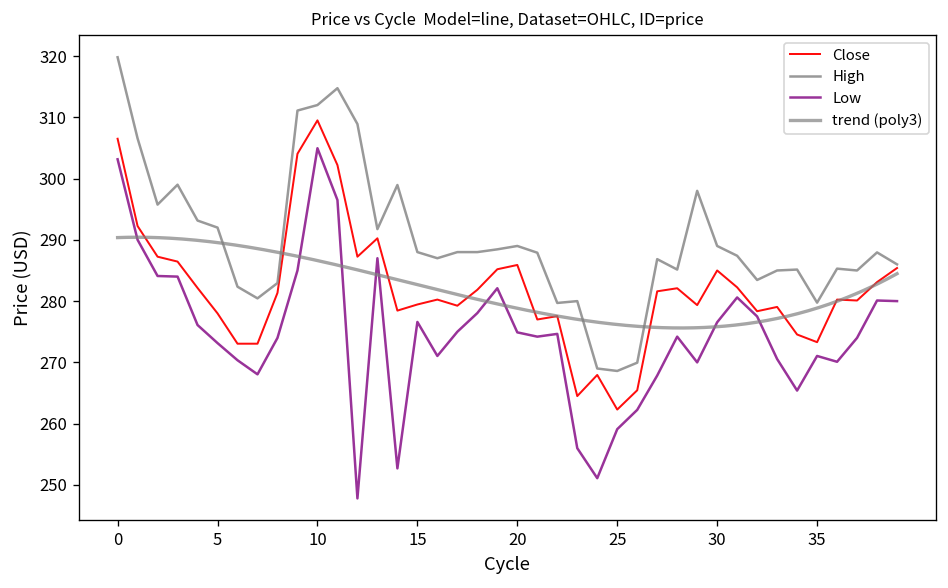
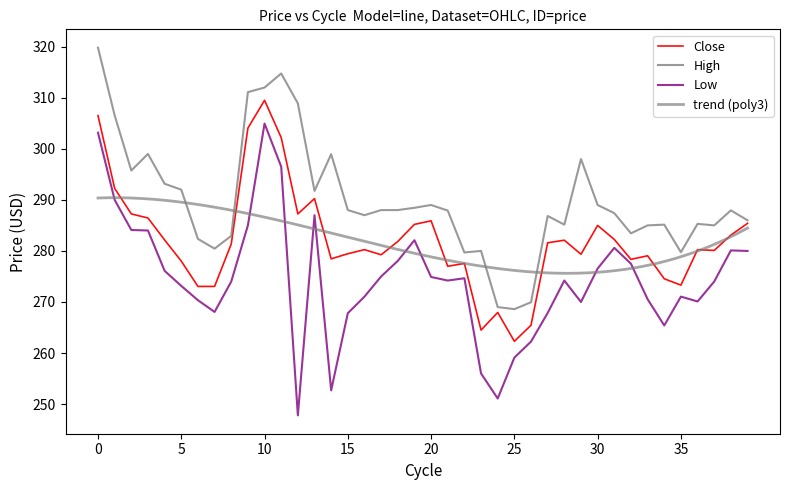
Low, 15: 277 -> 268
